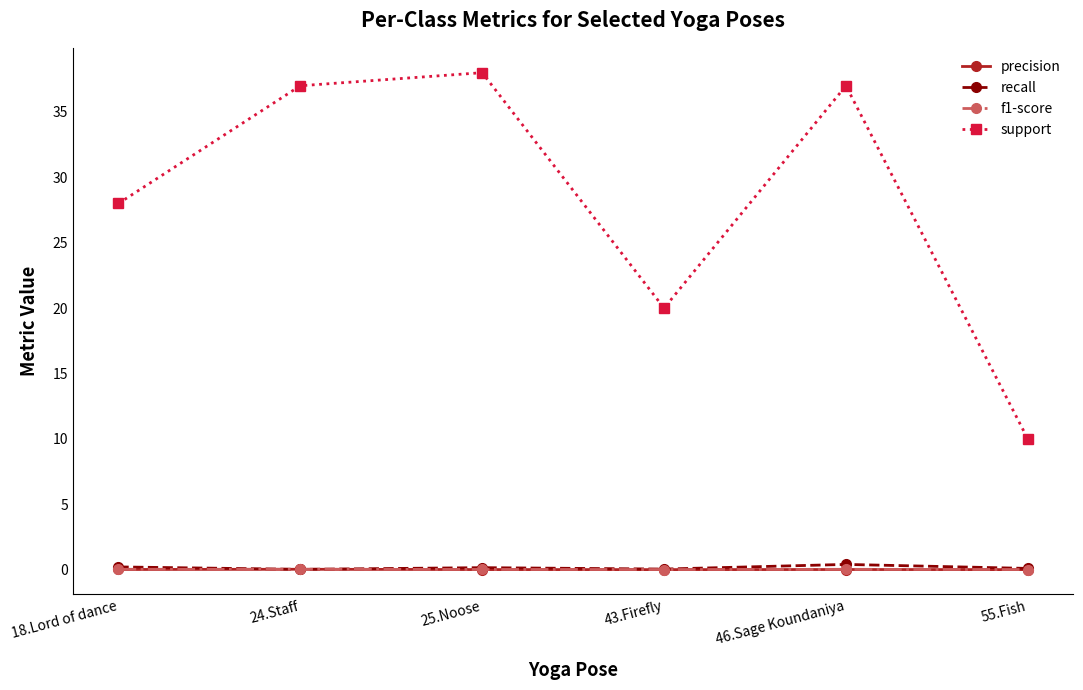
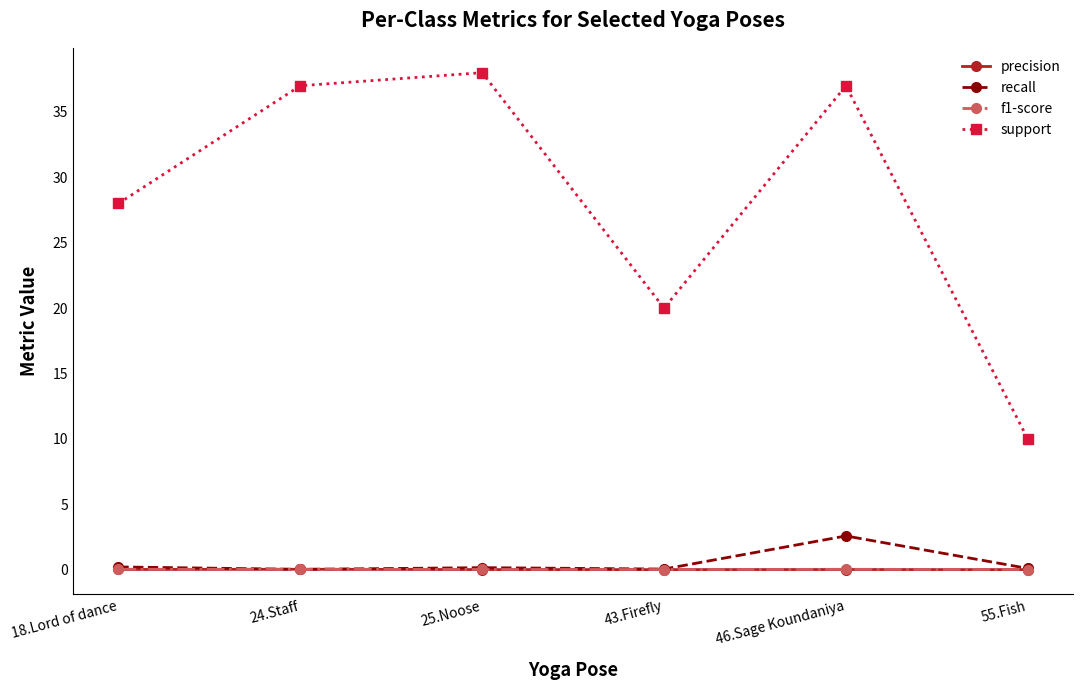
recall, 46.Sage Koundaniya: 0.4 -> 2.6
